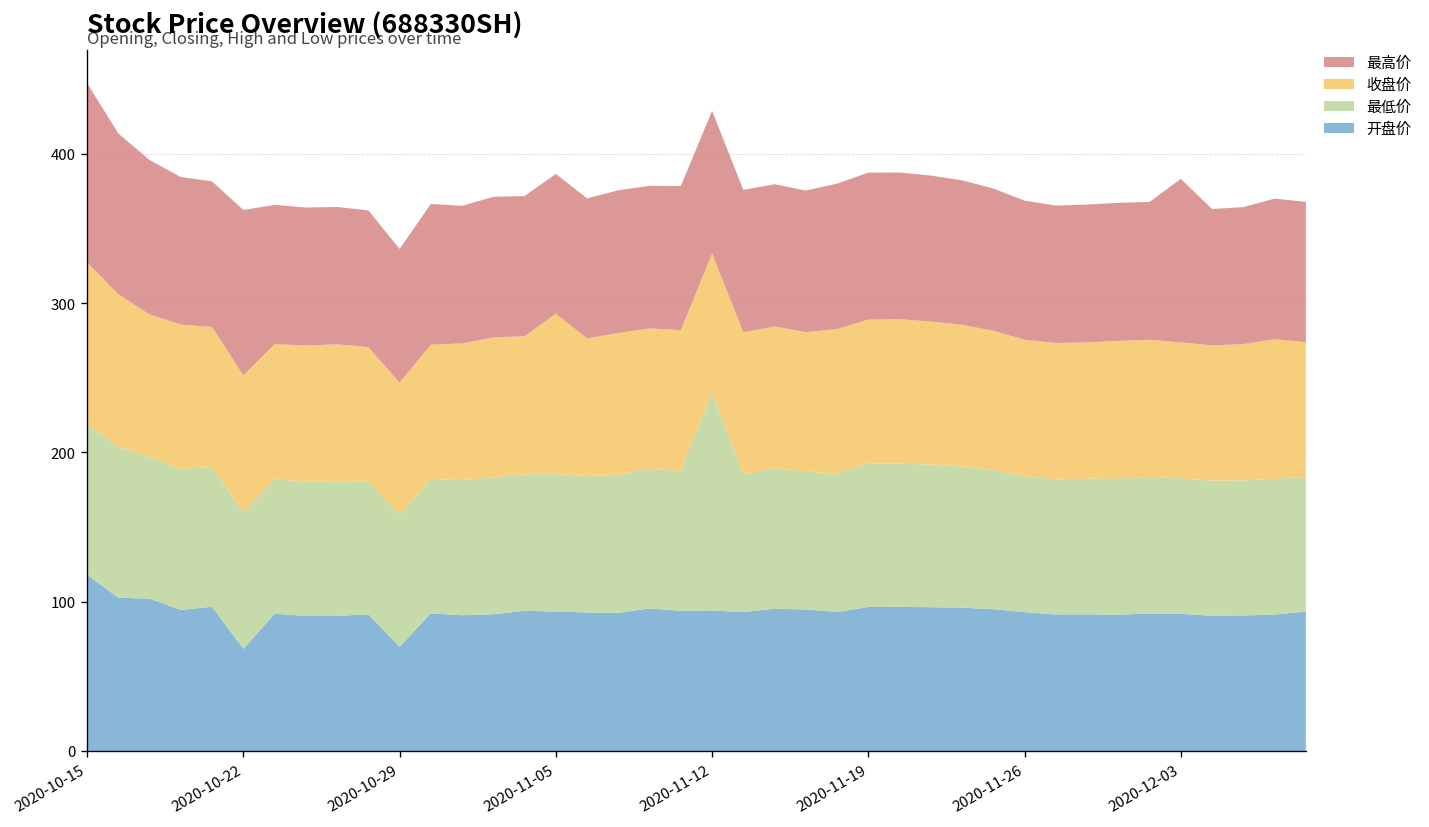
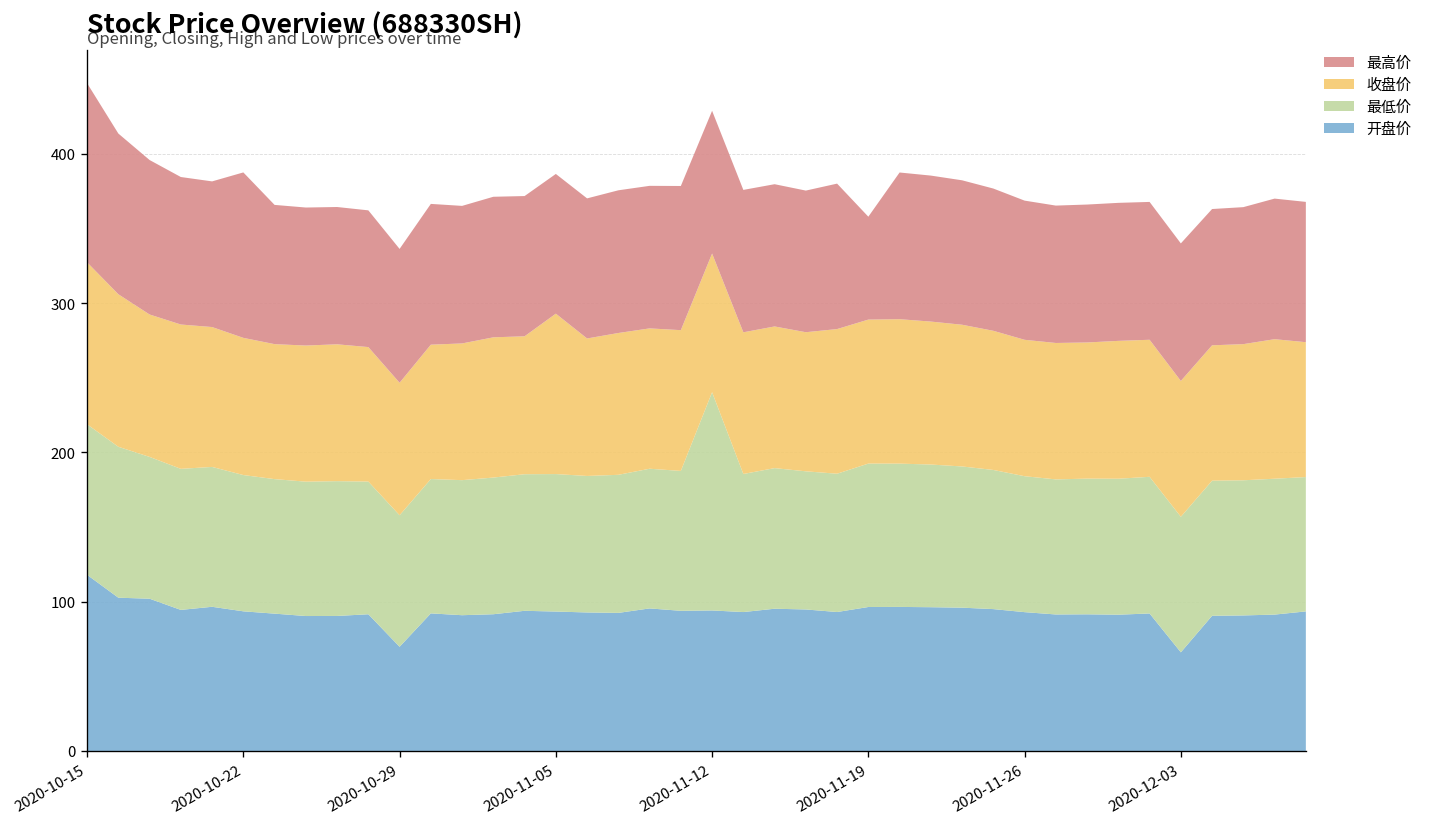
开盘价, 2020-10-22: 68 -> 94
最高价, 2020-11-19: 98 -> 69
开盘价, 2020-12-03: 92 -> 66
最高价, 2020-12-03: 110 -> 92
